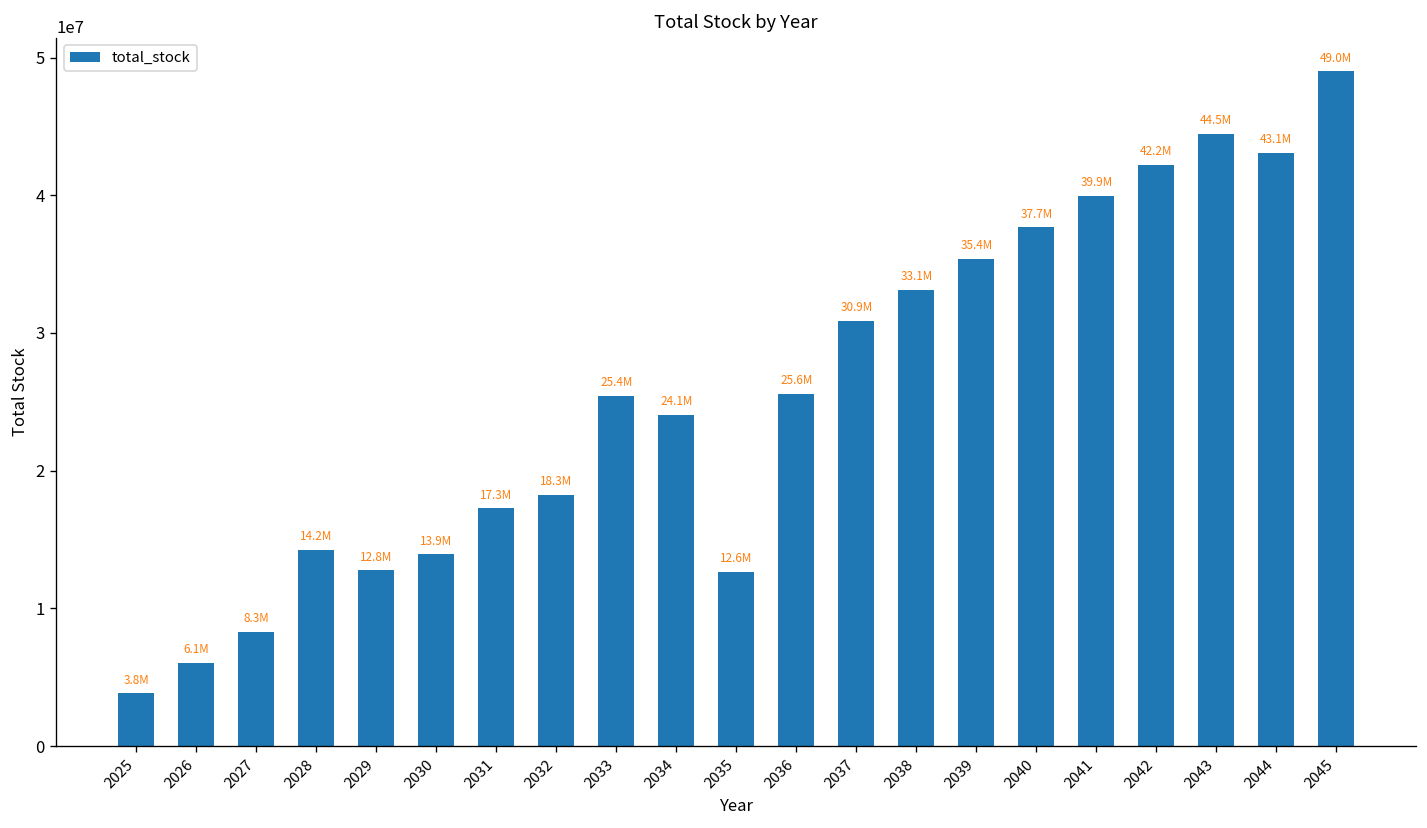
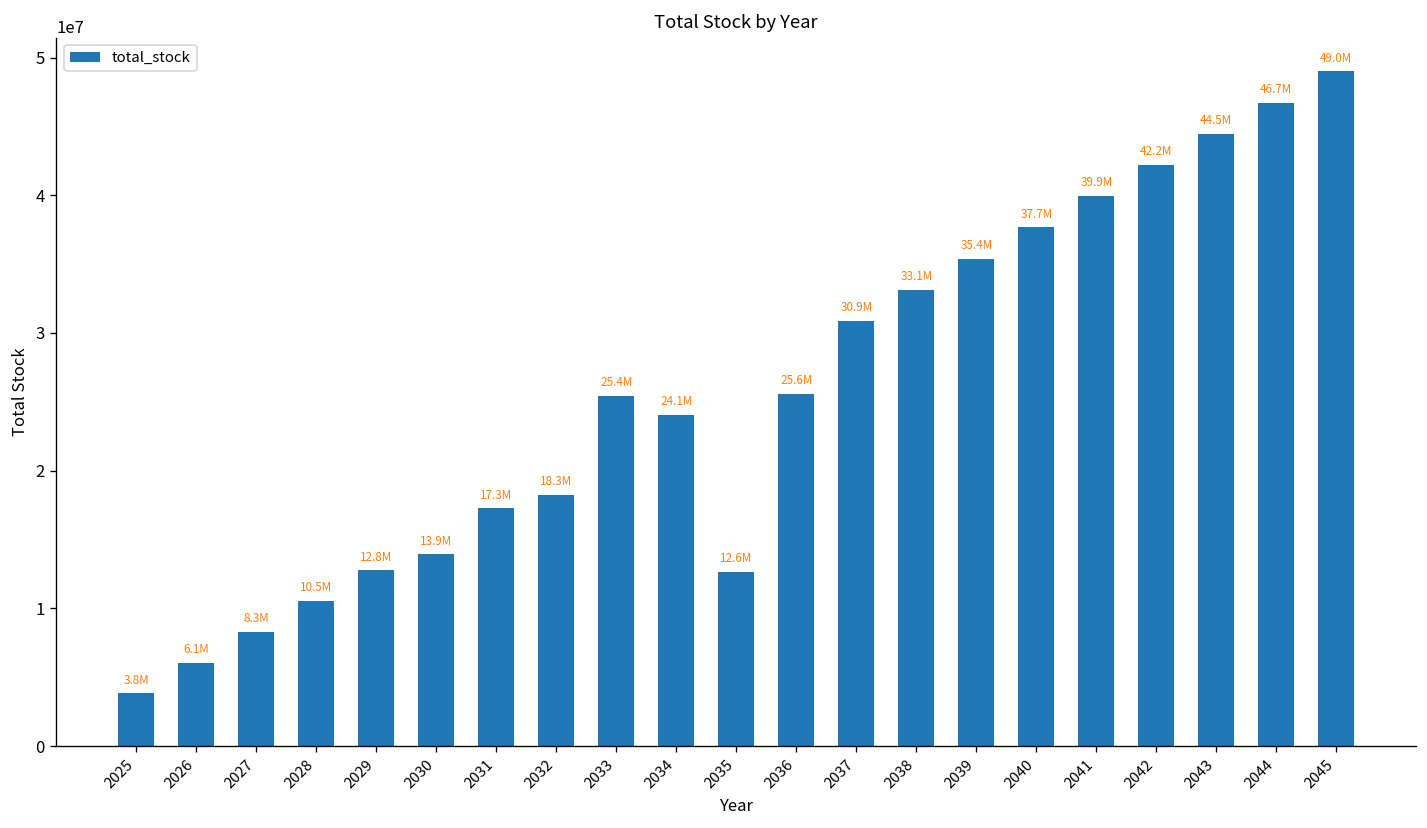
2028: 14.2M -> 10.5M
2044: 43.1M -> 46.7M
